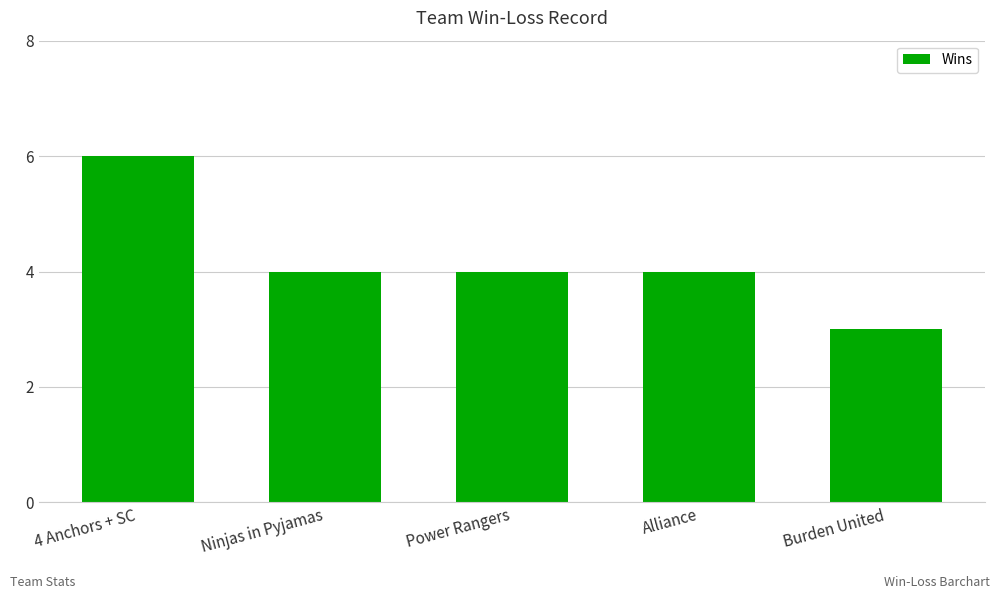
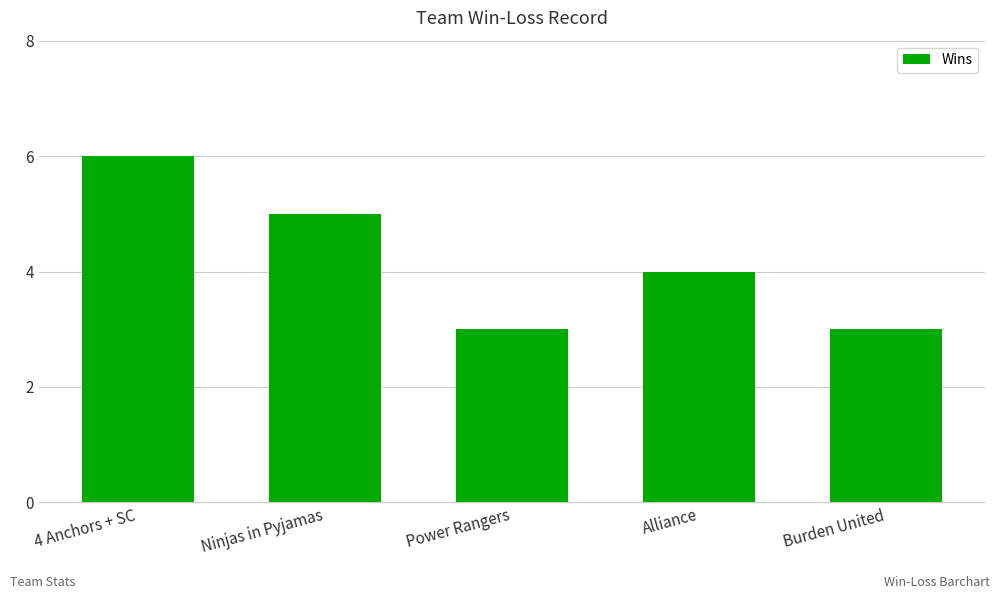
Ninjas in Pyjamas: 4 -> 5
Power Rangers: 4 -> 3
